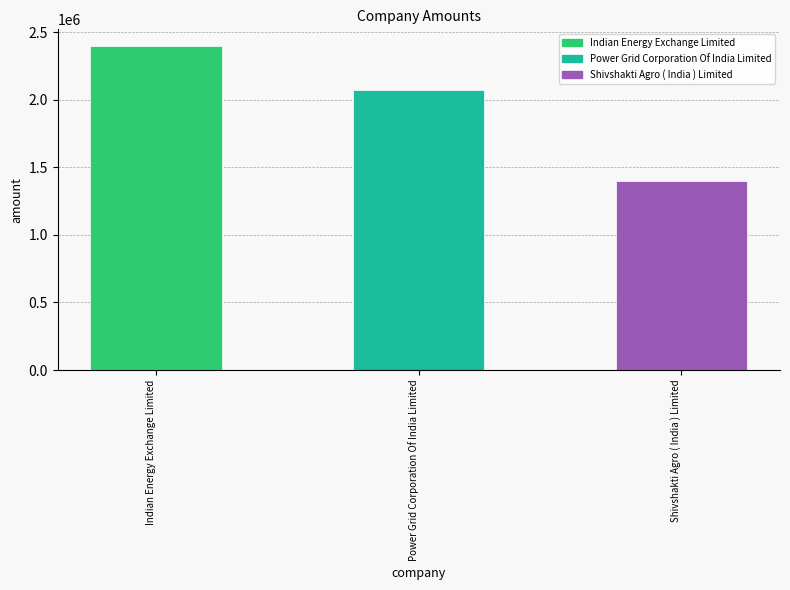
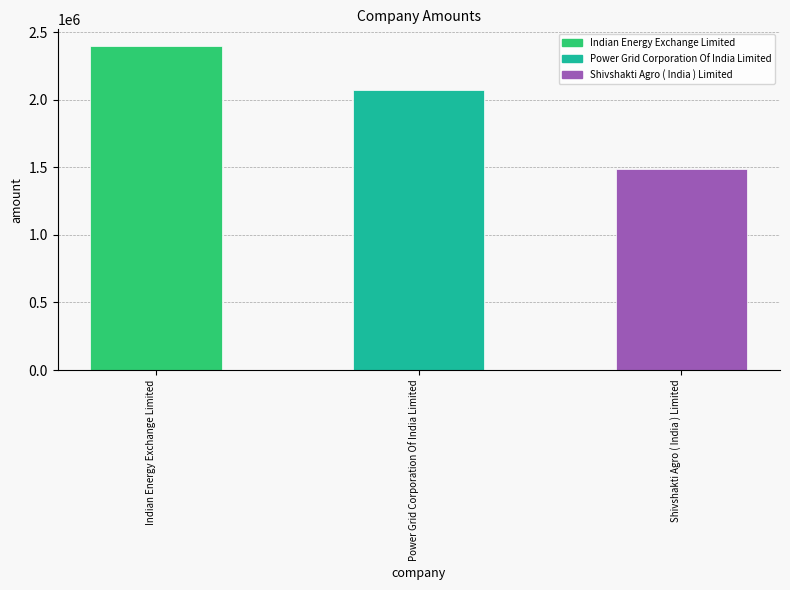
Shivshakti Agro ( India ) Limited: 1400000 -> 1490000
